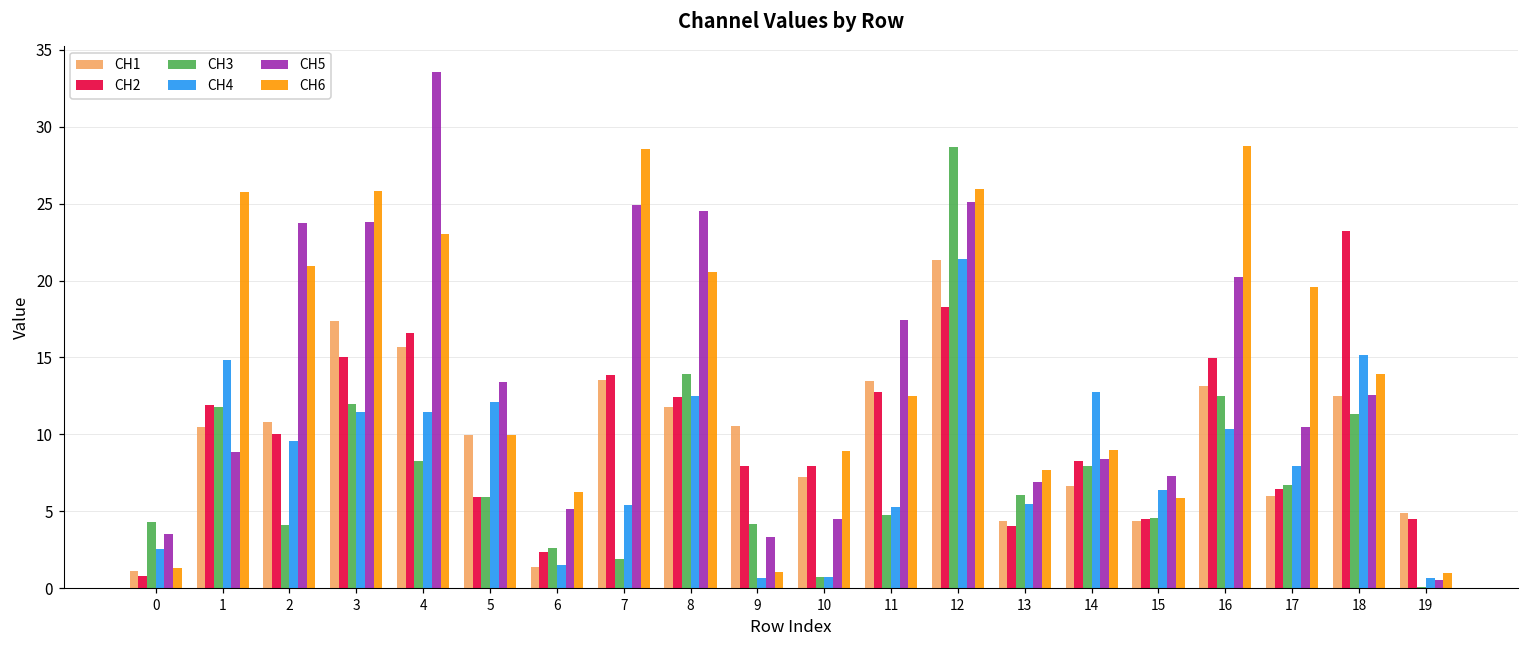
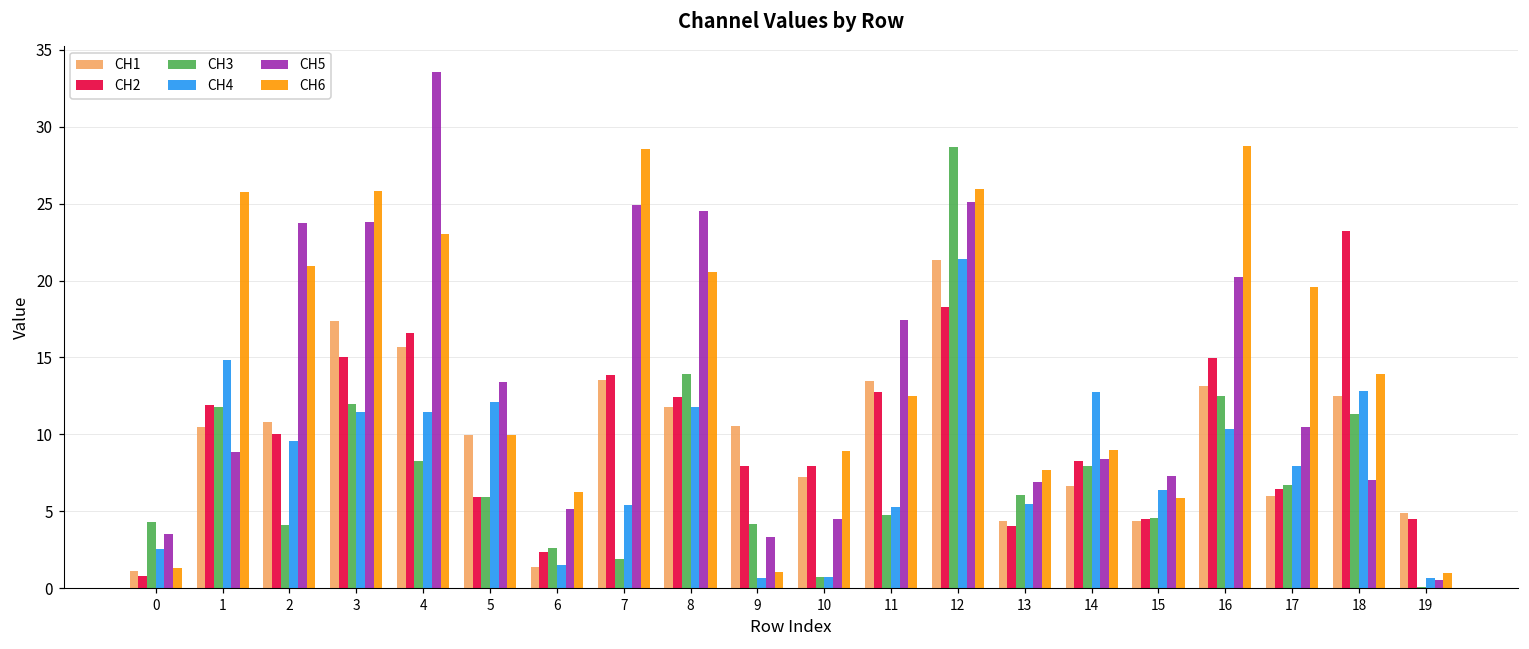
CH4, 8: 12.5 -> 11.8
CH4, 18: 15.1 -> 12.8
CH5, 18: 12.5 -> 7.0
